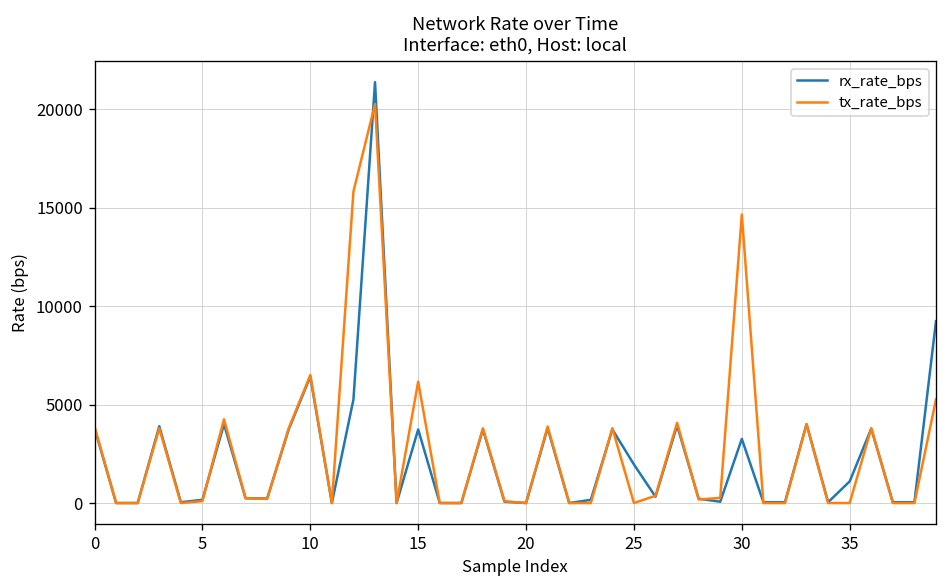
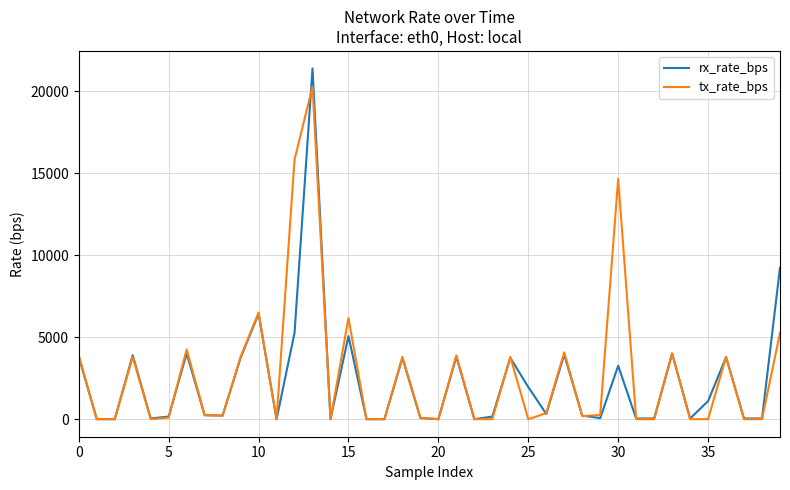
rx_rate_bps, 15: 3700 -> 5100
